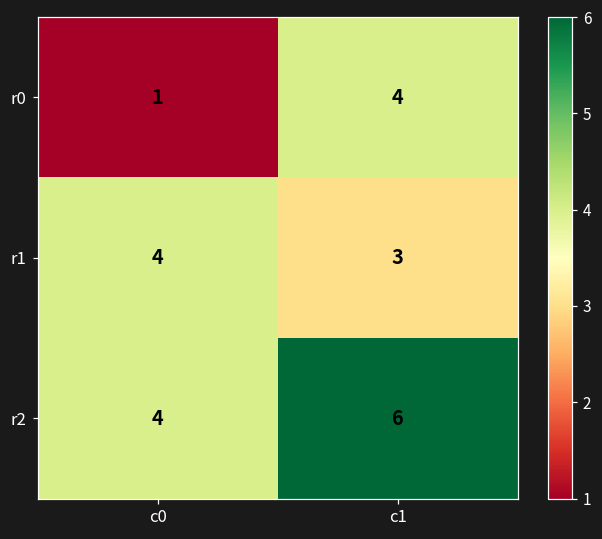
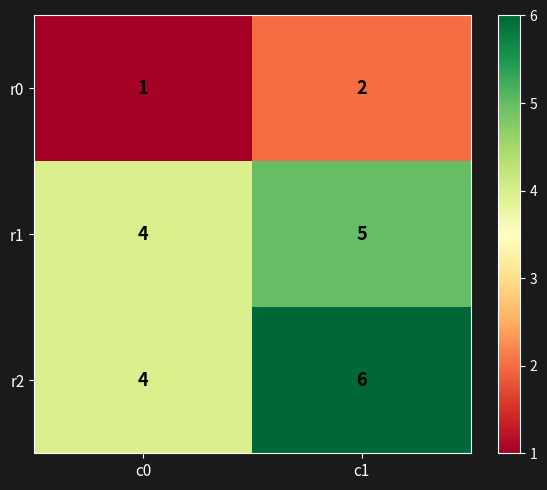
r0, c1: 4 -> 2
r1, c1: 3 -> 5
